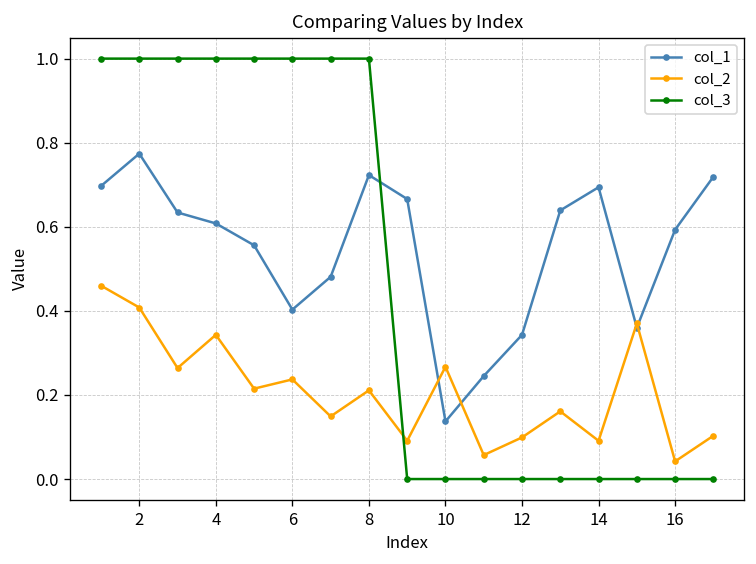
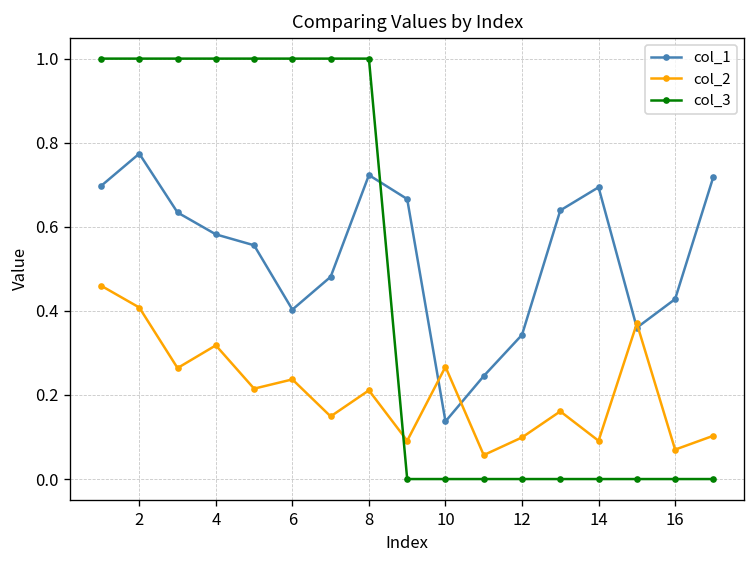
col_1, 4: 0.61 -> 0.58
col_2, 4: 0.34 -> 0.32
col_1, 16: 0.59 -> 0.43
col_2, 16: 0.04 -> 0.07
